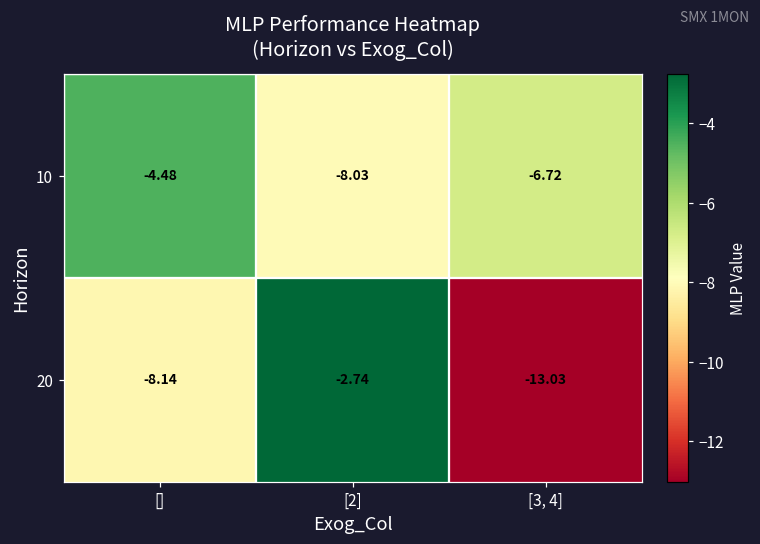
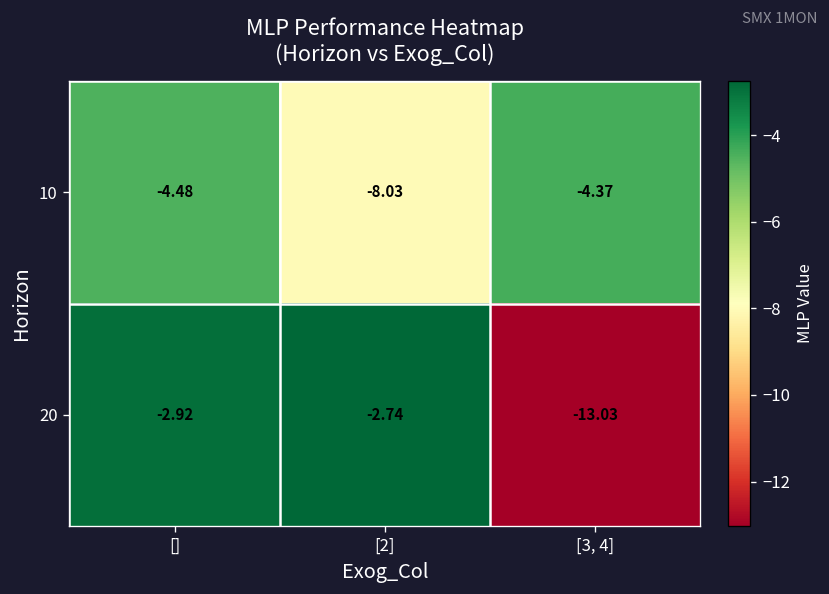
10, [3, 4]: -6.72 -> -4.37
20, []: -8.14 -> -2.92
